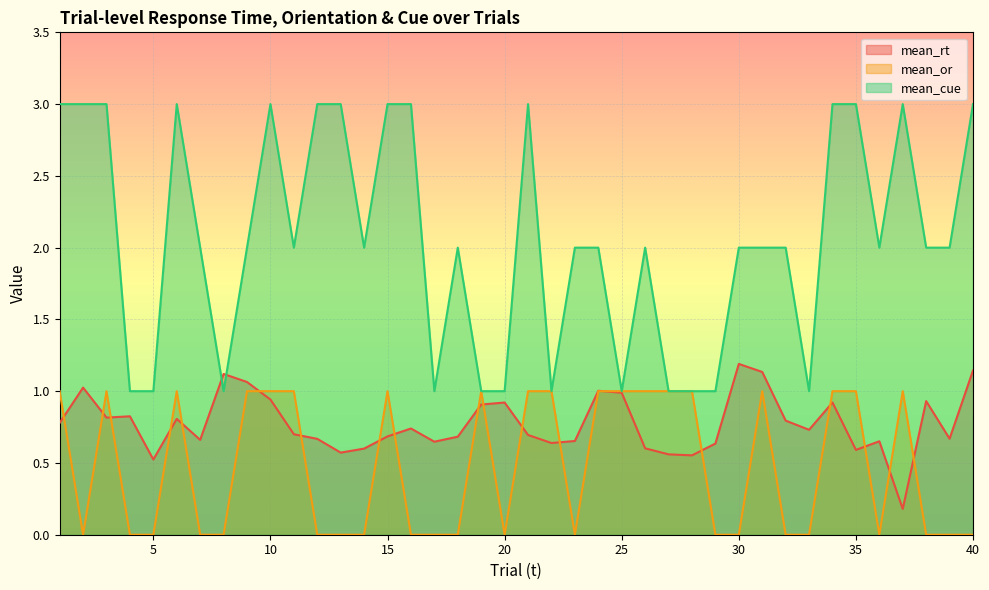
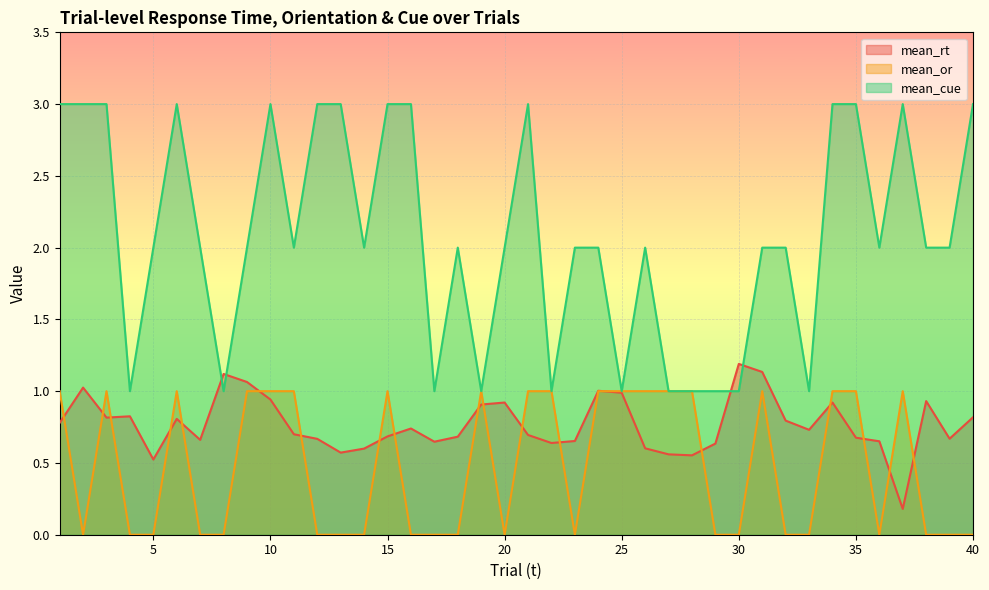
mean_cue, 5: 1 -> 2
mean_cue, 20: 1 -> 2
mean_cue, 30: 2 -> 1
mean_rt, 35: 0.59 -> 0.68
mean_rt, 40: 1.14 -> 0.82
